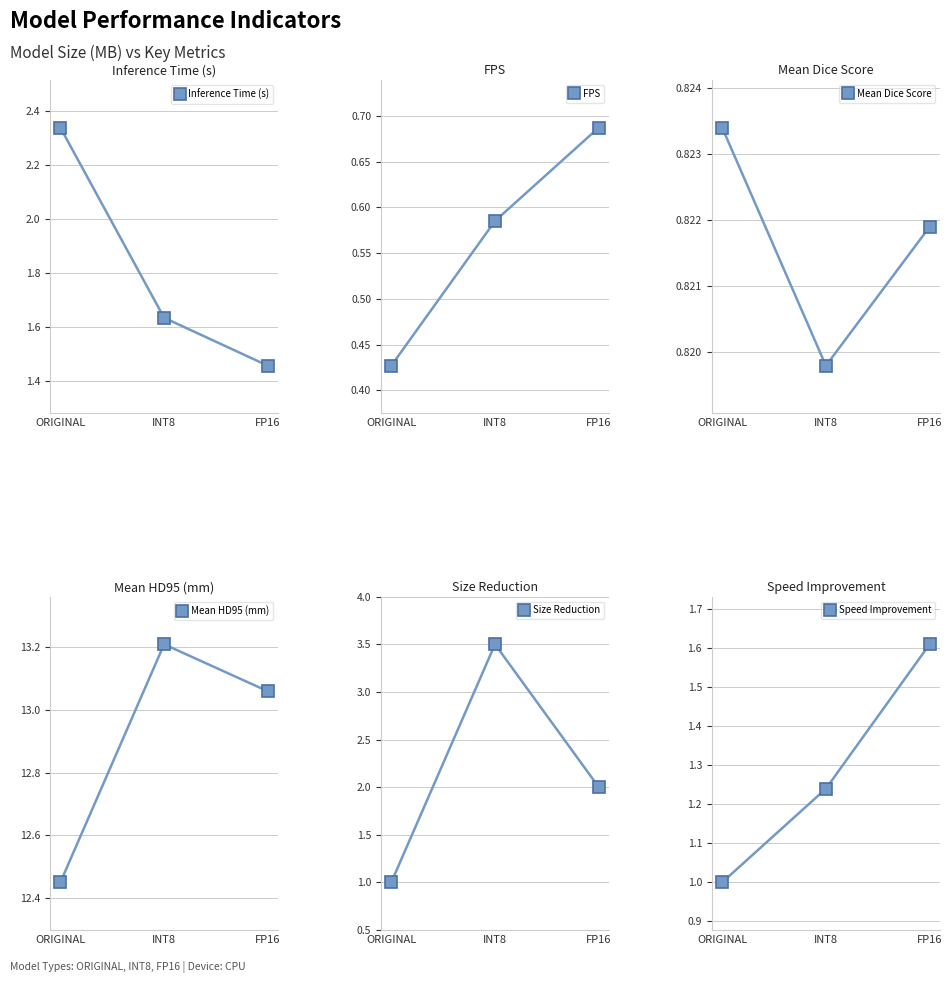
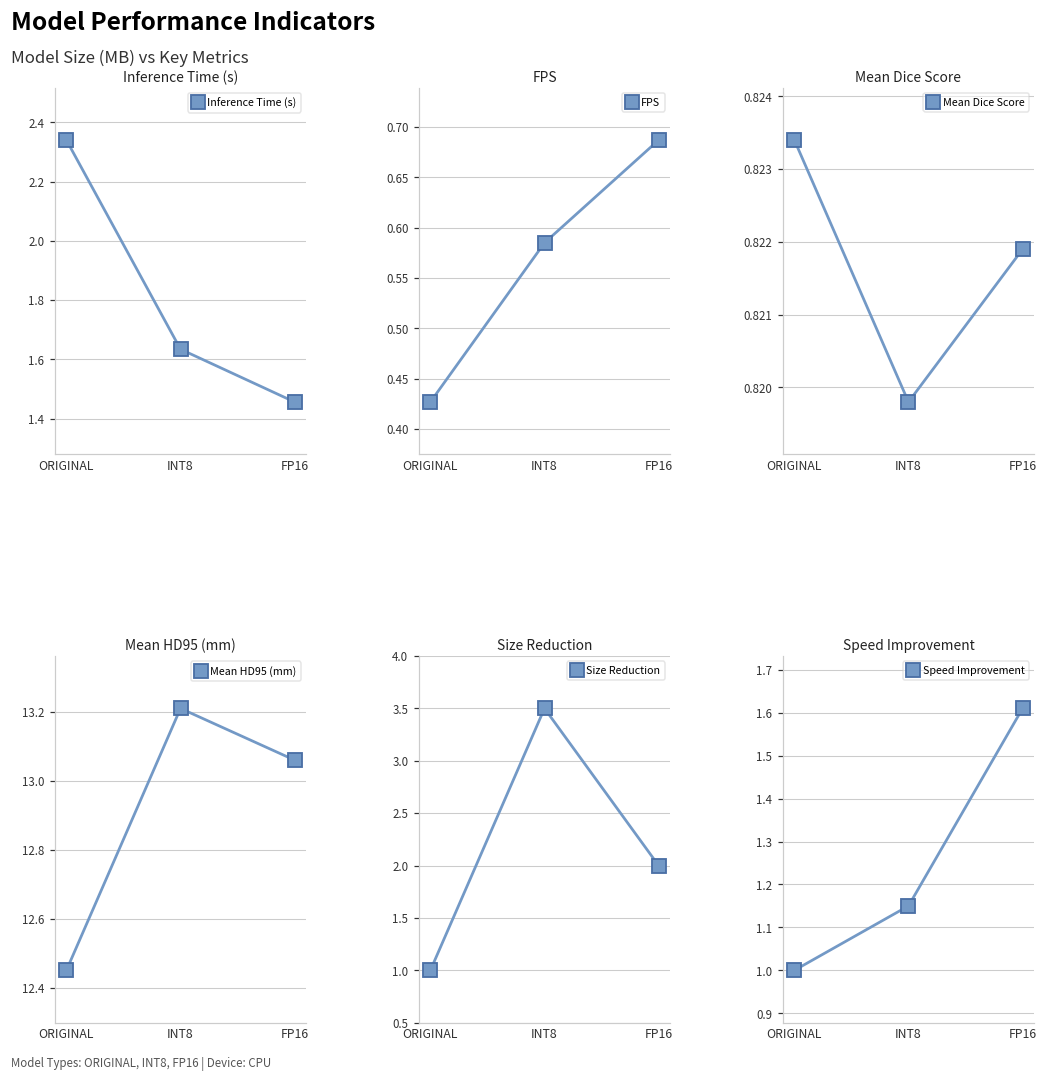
Speed Improvement, INT8: 1.24 -> 1.15
